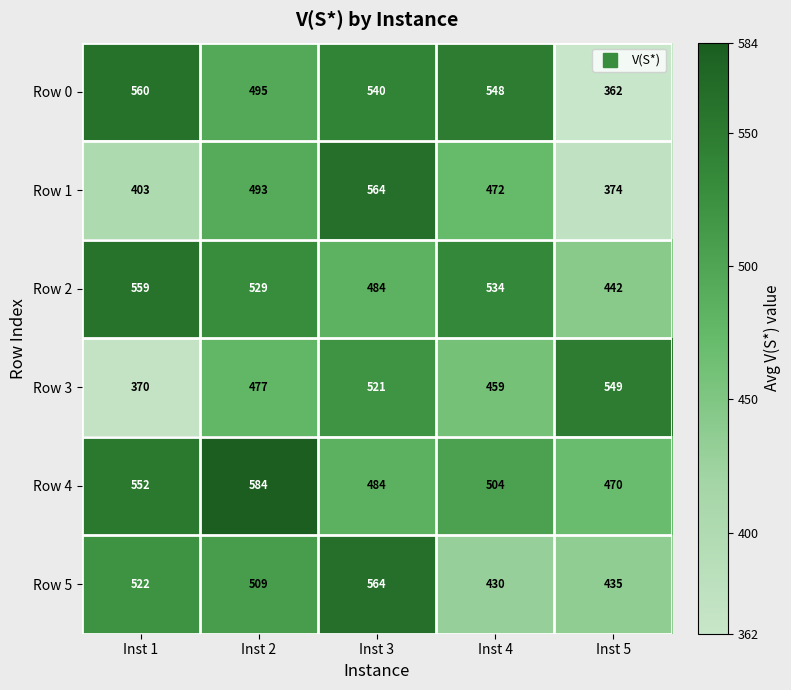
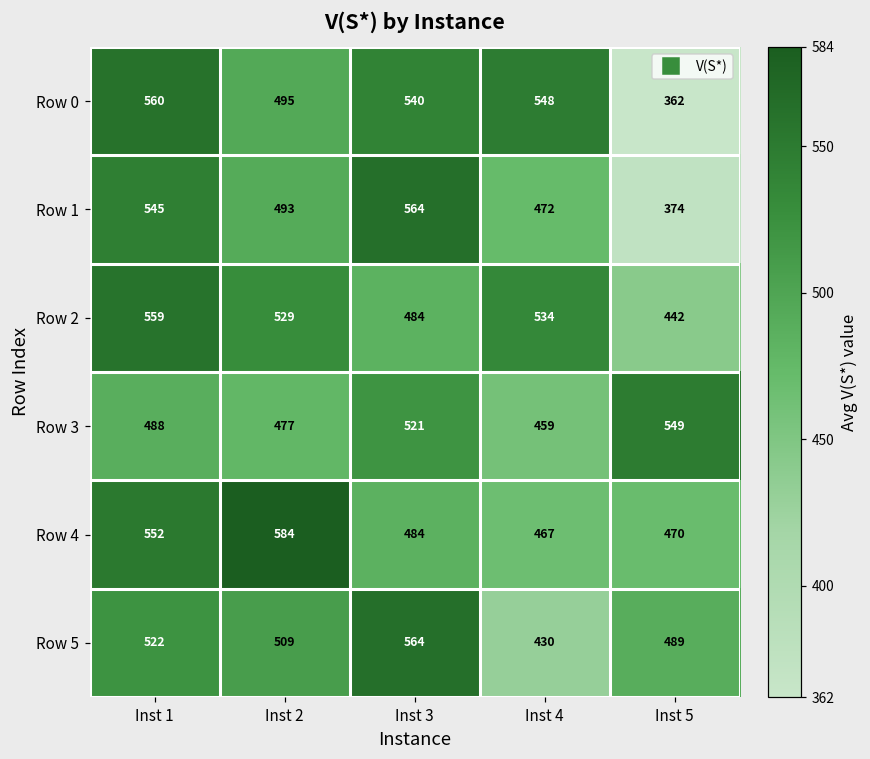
Row 1, Inst 1: 403 -> 545
Row 3, Inst 1: 370 -> 488
Row 4, Inst 4: 504 -> 467
Row 5, Inst 5: 435 -> 489
